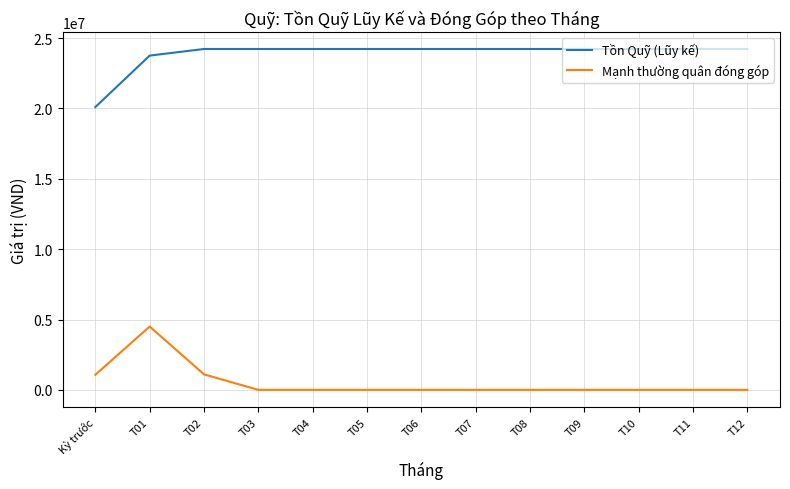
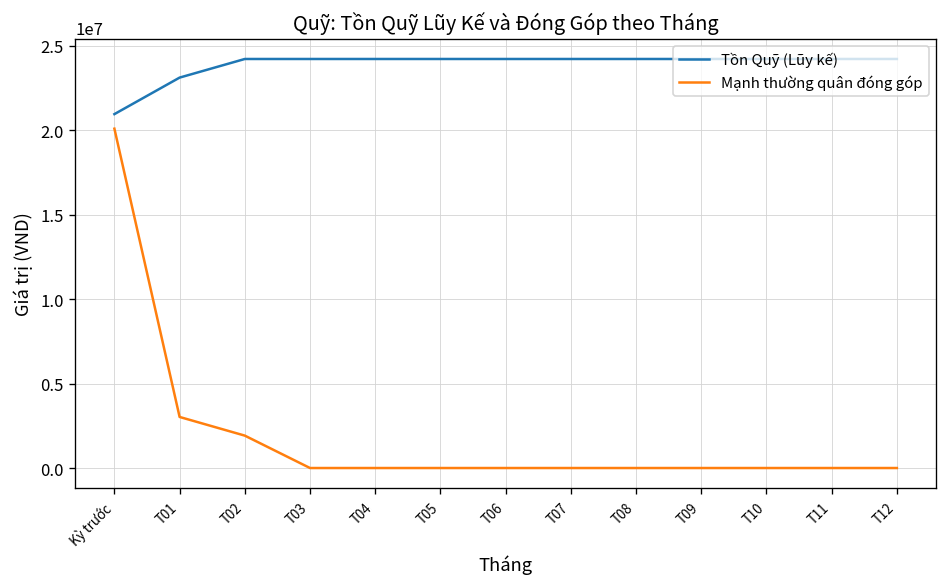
Tồn Quỹ (Lũy kế), Kỳ trước: 20100000 -> 21000000
Mạnh thường quân đóng góp, Kỳ trước: 1100000 -> 20100000
Tồn Quỹ (Lũy kế), T01: 23800000 -> 23100000
Mạnh thường quân đóng góp, T01: 4500000 -> 3000000
Mạnh thường quân đóng góp, T02: 1100000 -> 1900000
